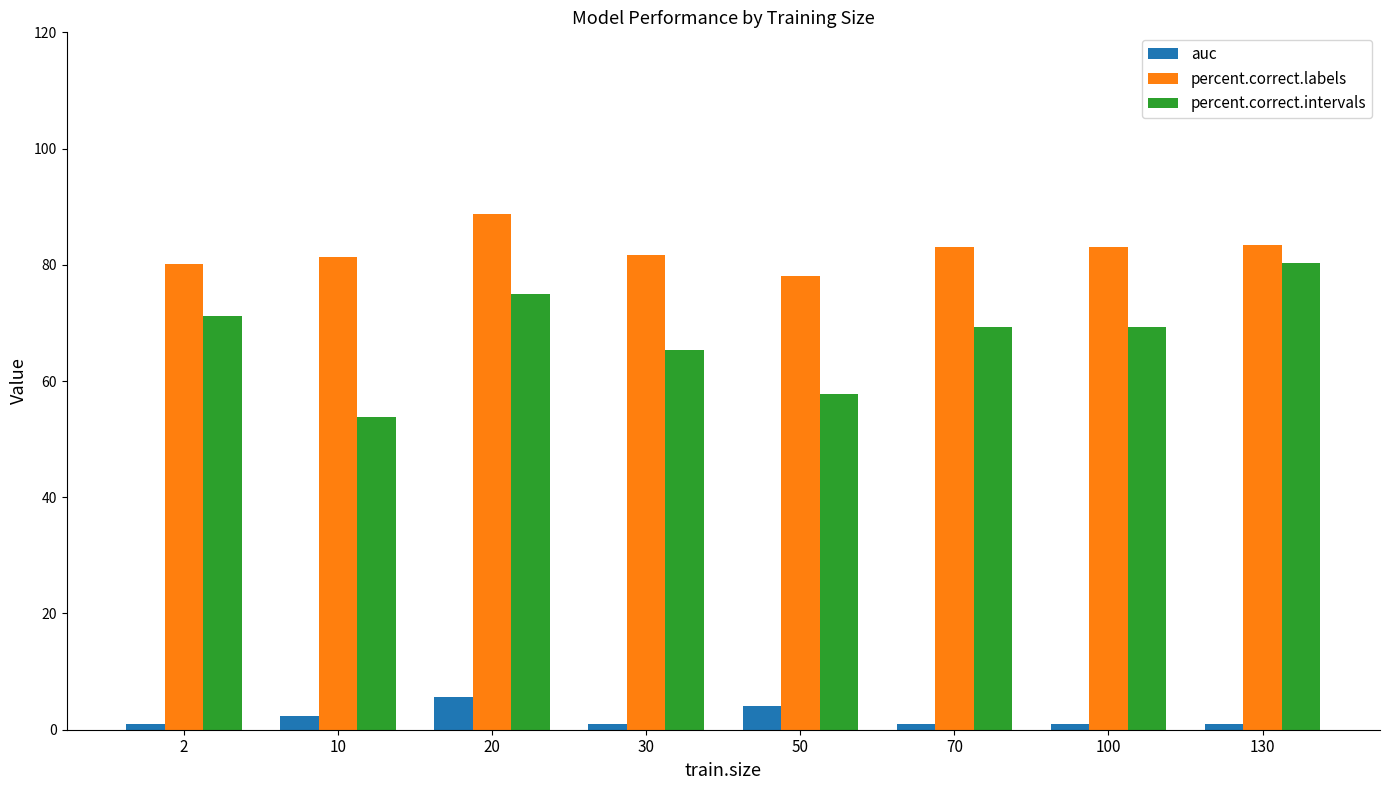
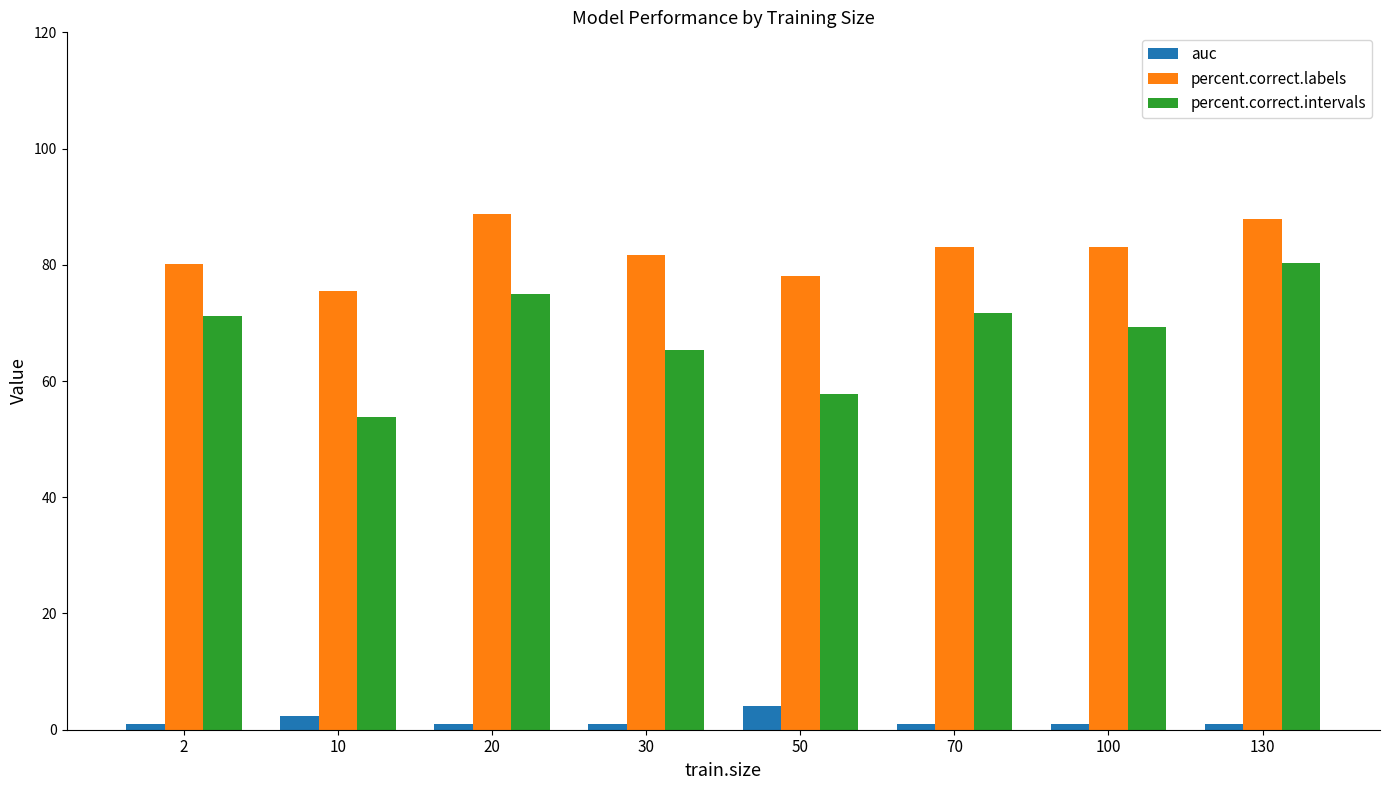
percent.correct.labels, 10: 81 -> 76
auc, 20: 6 -> 1
percent.correct.intervals, 70: 69 -> 72
percent.correct.labels, 130: 83 -> 88
